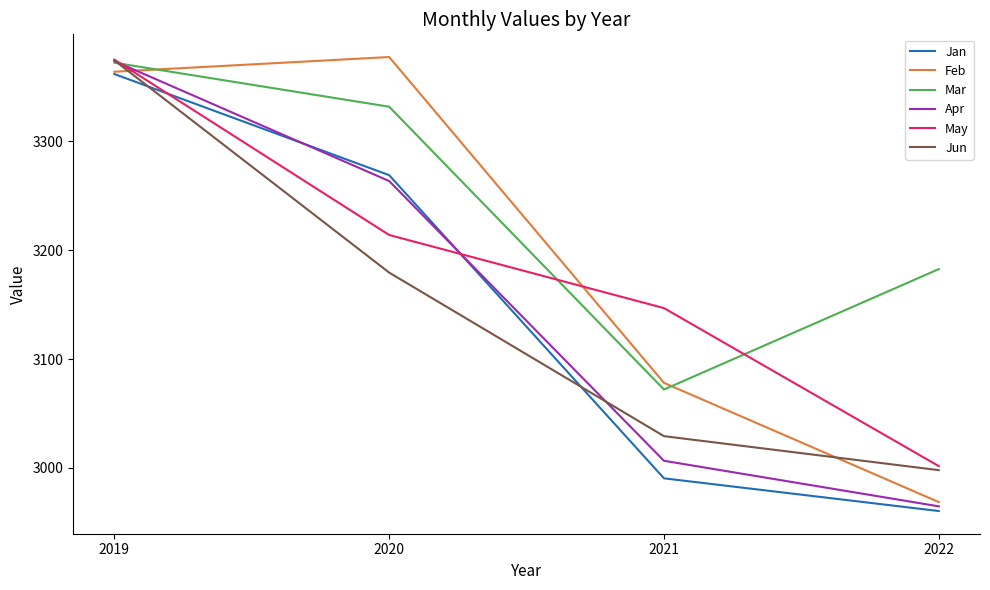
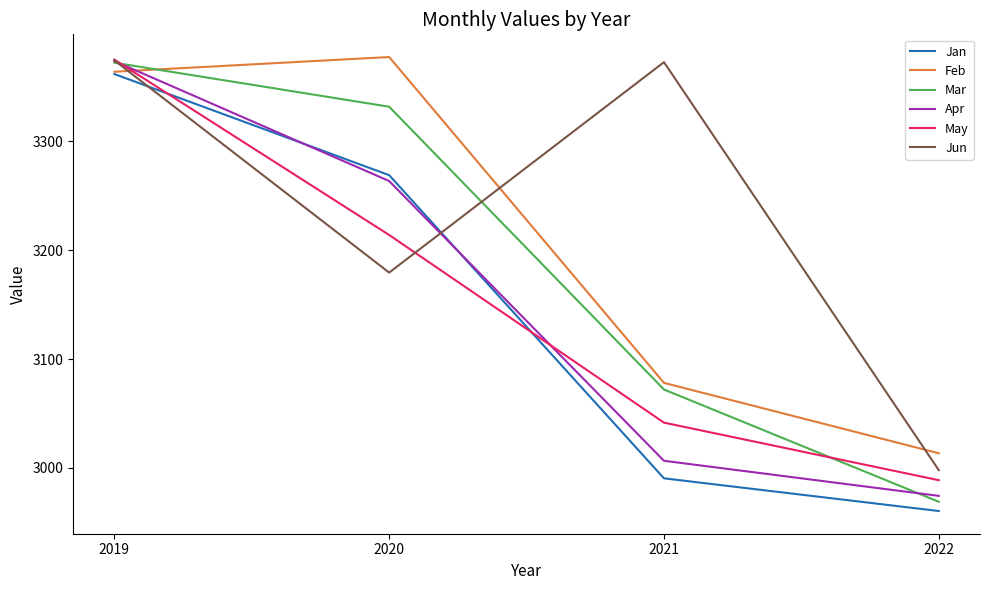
May, 2021: 3147 -> 3042
Jun, 2021: 3029 -> 3372
Feb, 2022: 2969 -> 3014
Mar, 2022: 3183 -> 2969
Apr, 2022: 2965 -> 2974
May, 2022: 3002 -> 2989
